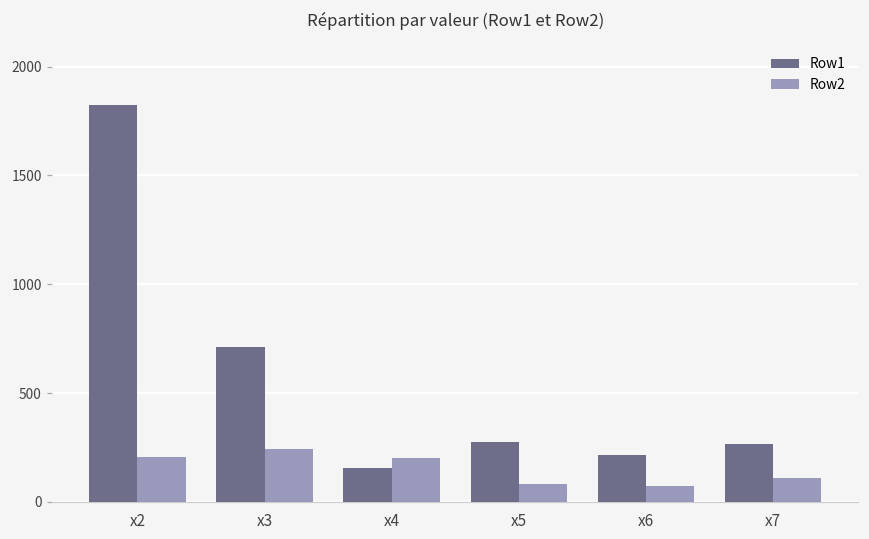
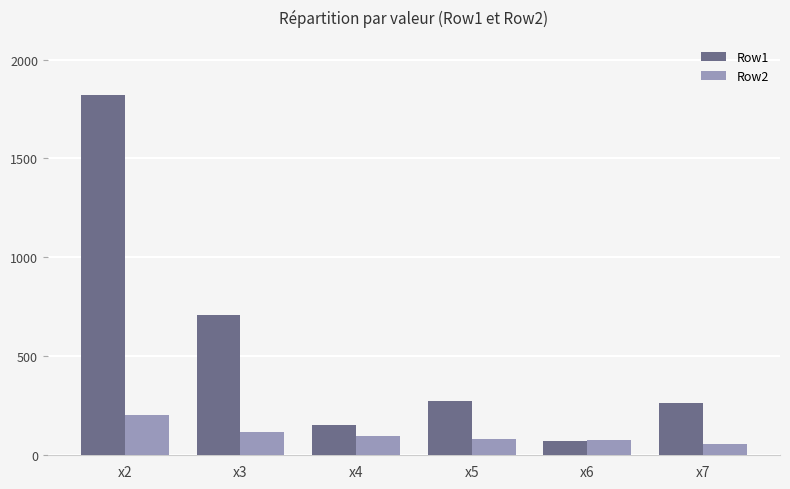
Row2, x3: 240 -> 120
Row2, x4: 200 -> 100
Row1, x6: 220 -> 70
Row2, x7: 110 -> 60
